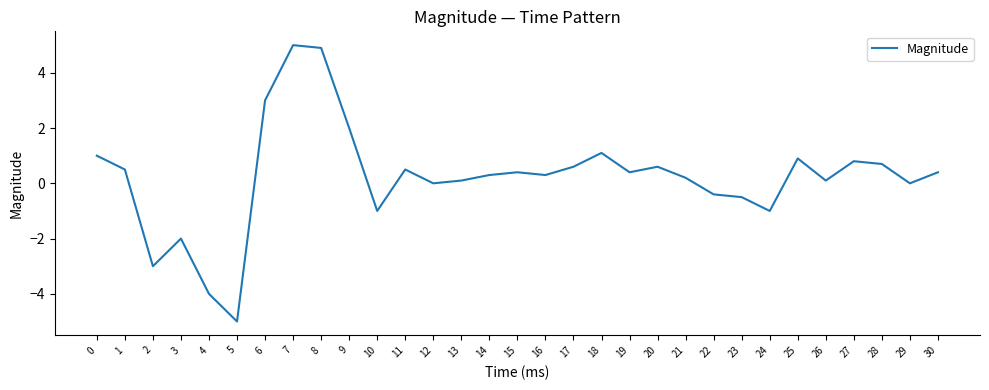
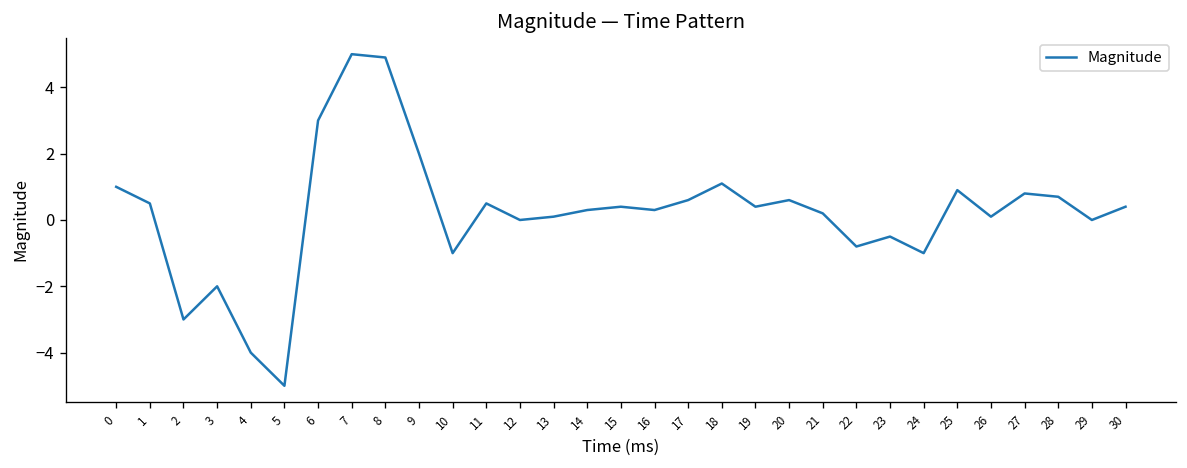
22: -0.4 -> -0.8
